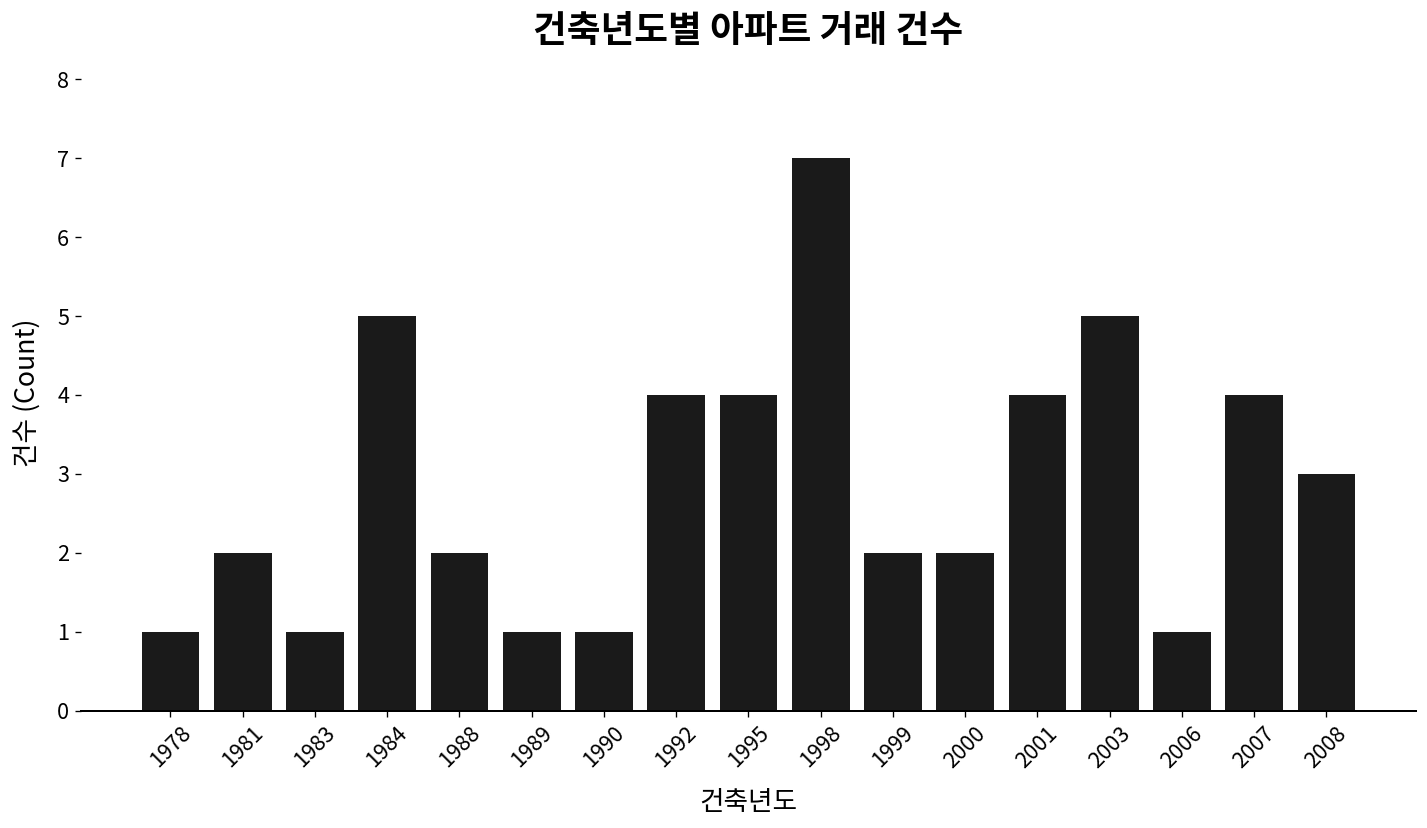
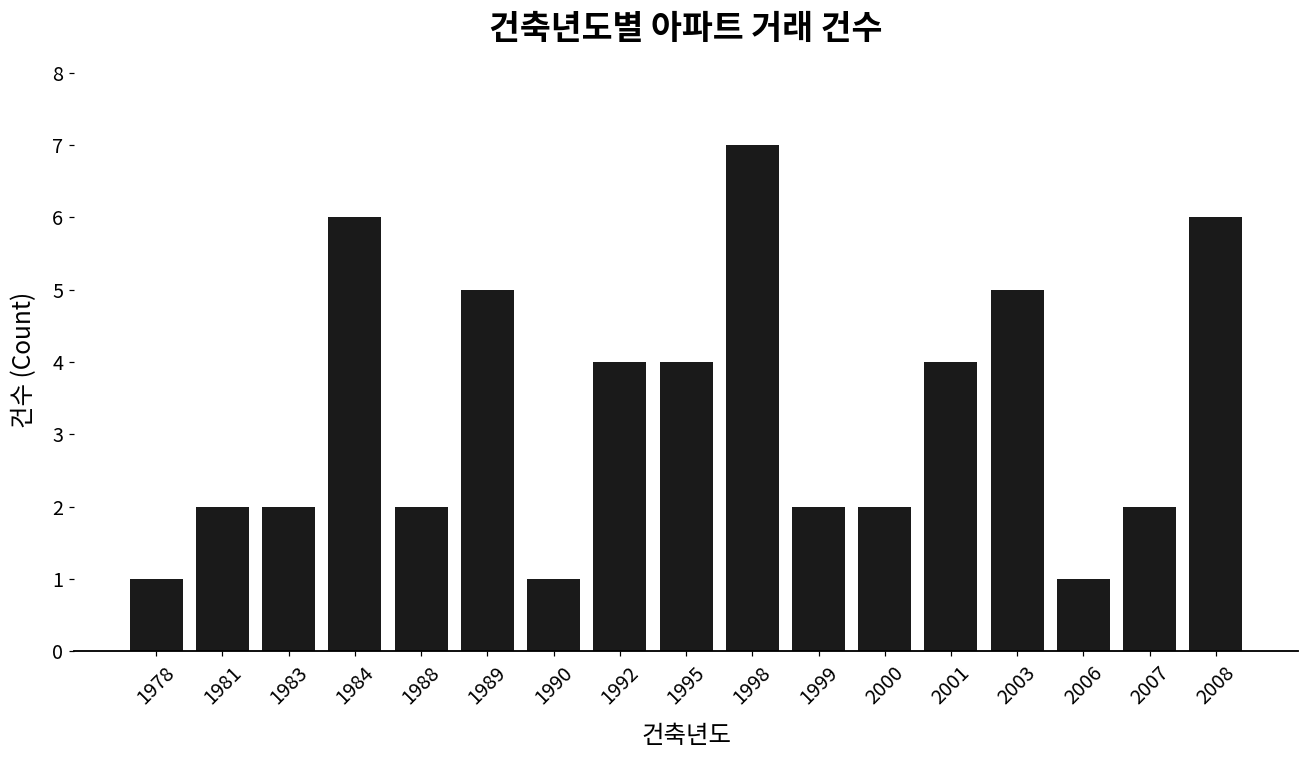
1983: 1 -> 2
1984: 5 -> 6
1989: 1 -> 5
2007: 4 -> 2
2008: 3 -> 6
